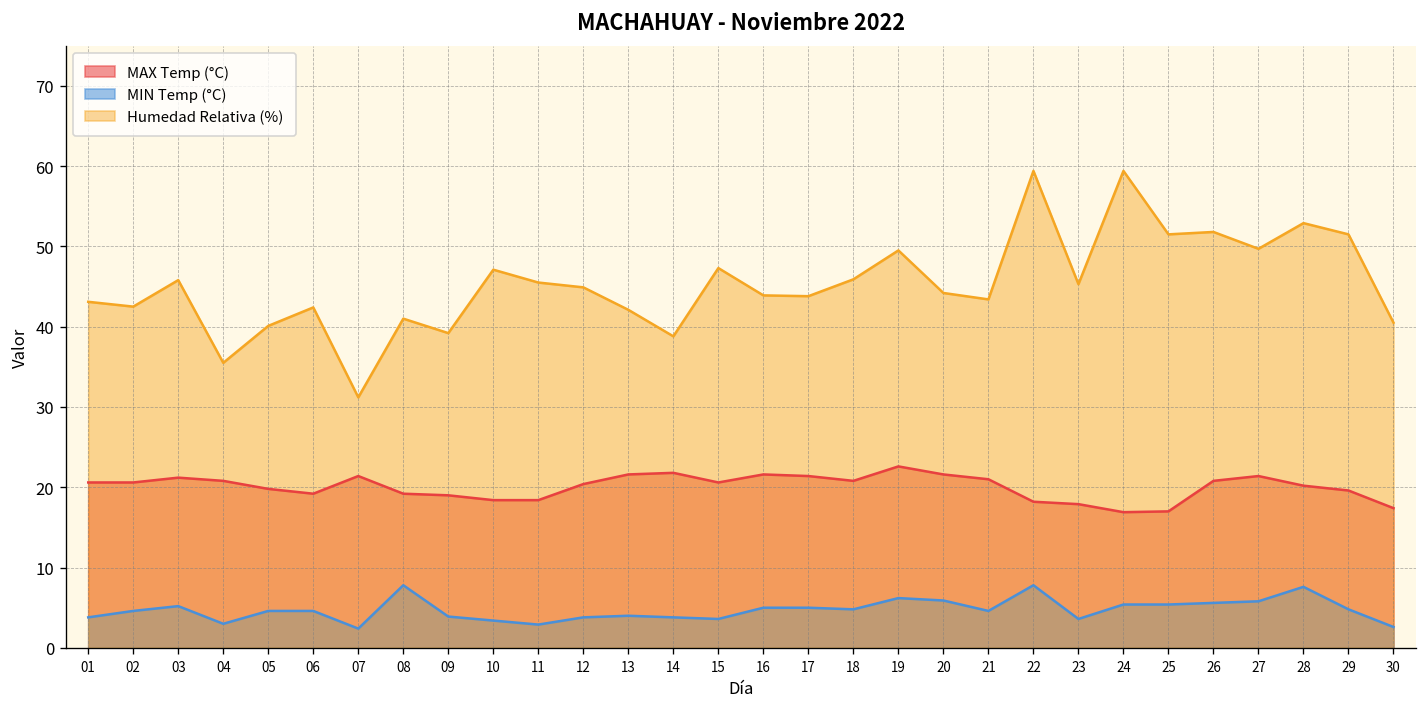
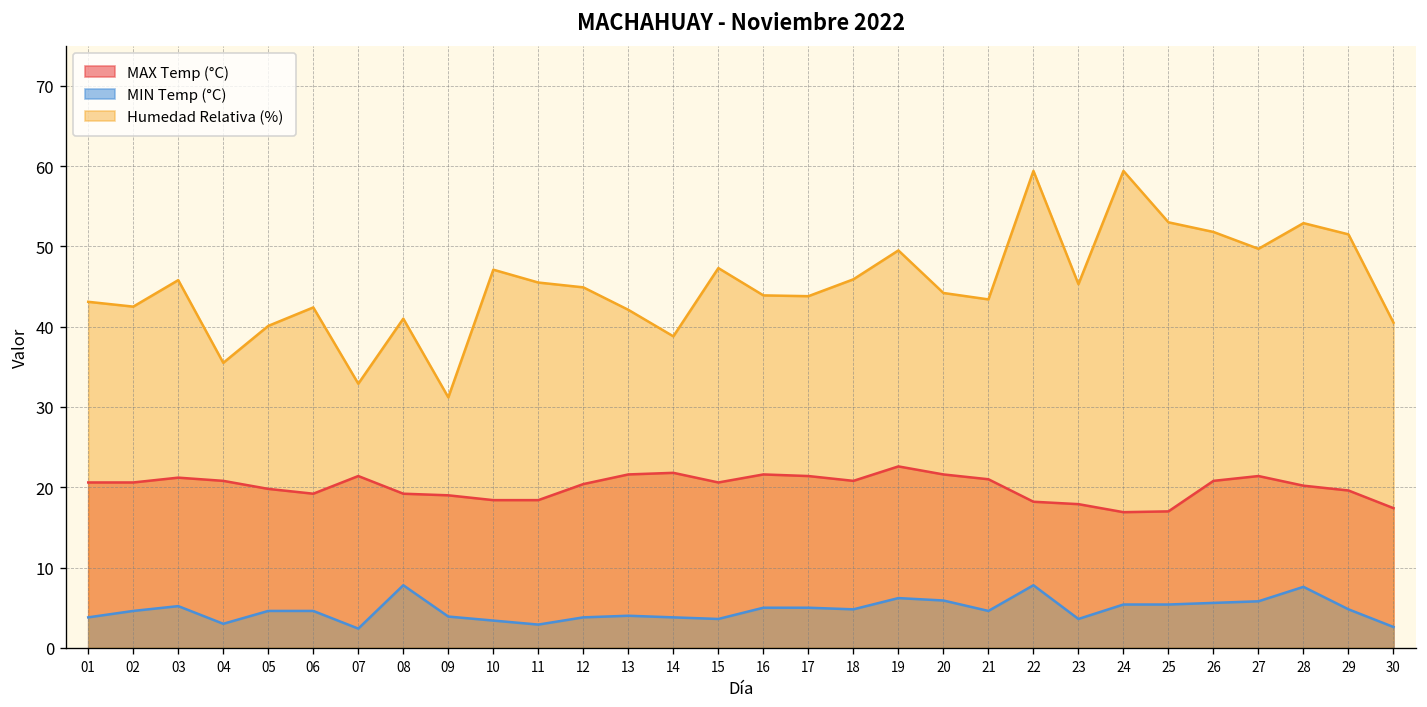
Humedad Relativa (%), 07: 31 -> 33
Humedad Relativa (%), 09: 39 -> 31
Humedad Relativa (%), 25: 52 -> 53
